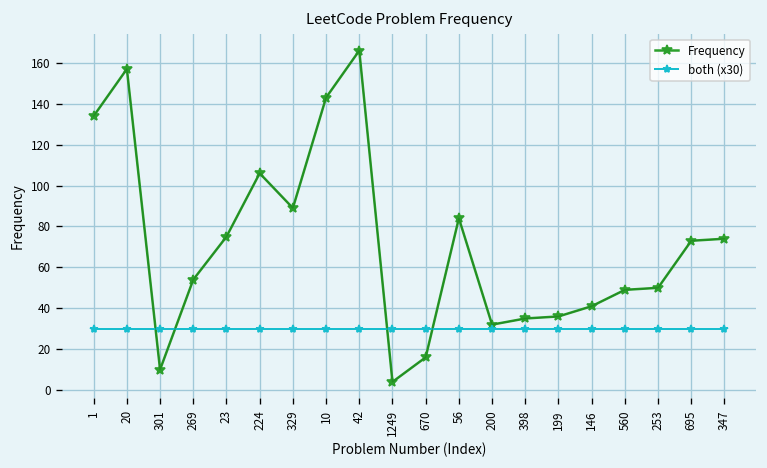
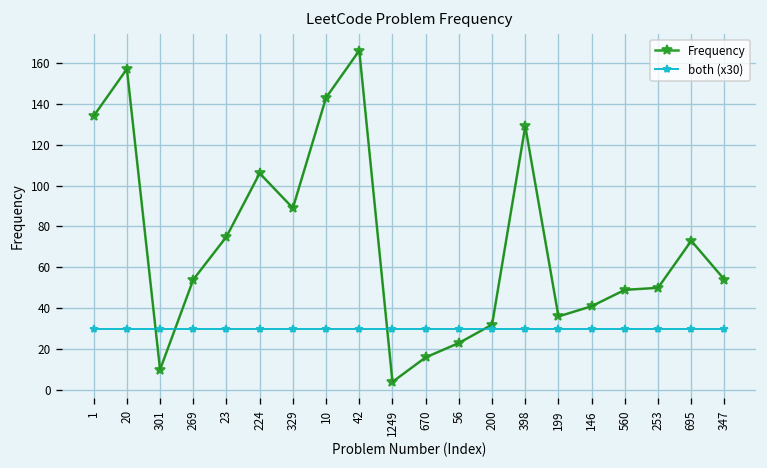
Frequency, 56: 84 -> 23
Frequency, 398: 35 -> 129
Frequency, 347: 74 -> 54
